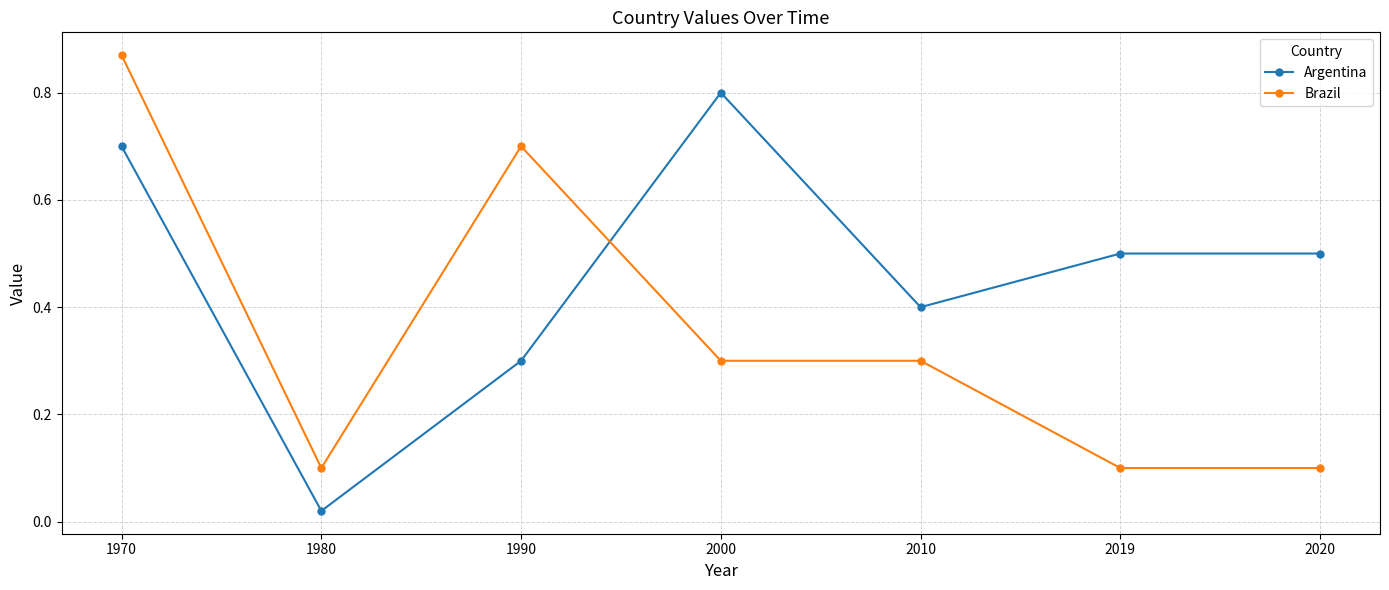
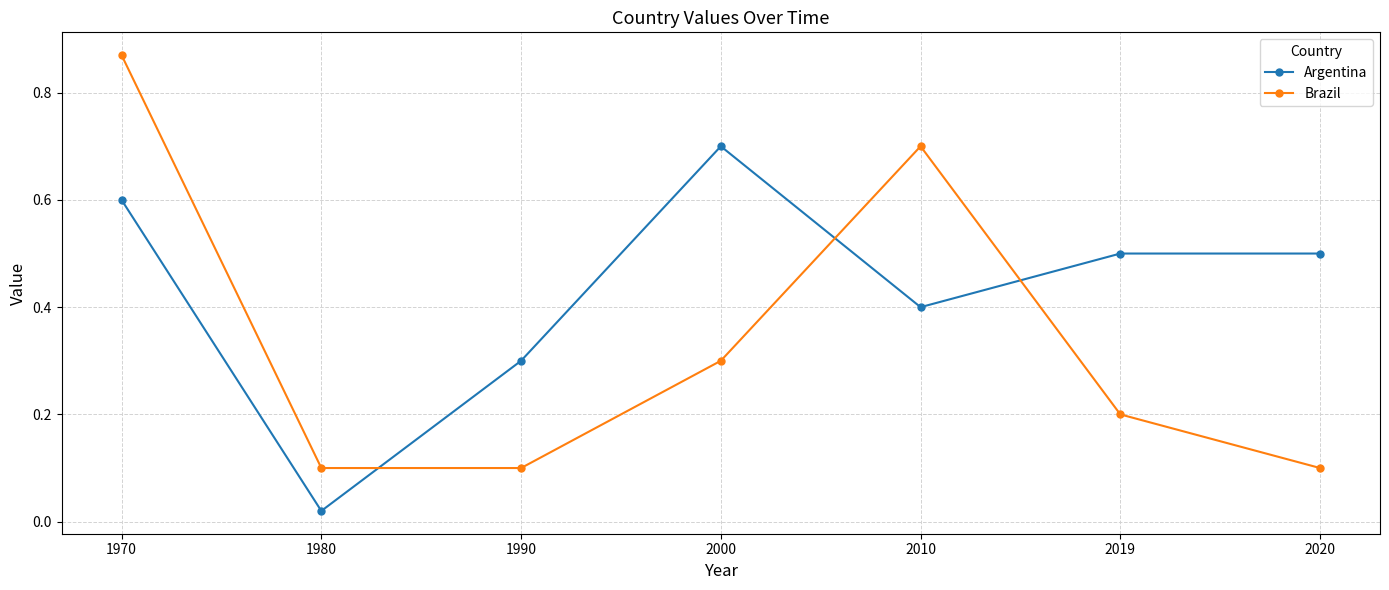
Argentina, 1970: 0.7 -> 0.6
Brazil, 1990: 0.7 -> 0.1
Argentina, 2000: 0.8 -> 0.7
Brazil, 2010: 0.3 -> 0.7
Brazil, 2019: 0.1 -> 0.2
